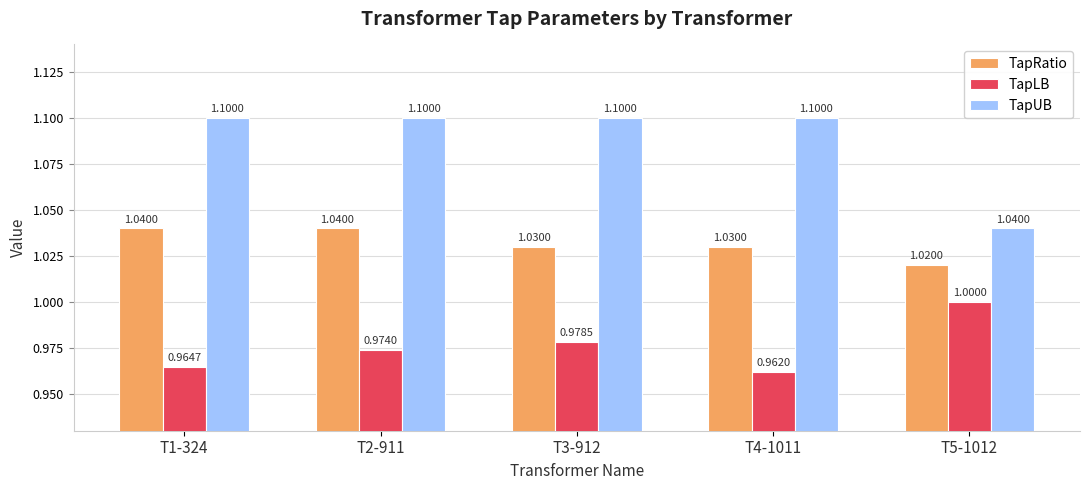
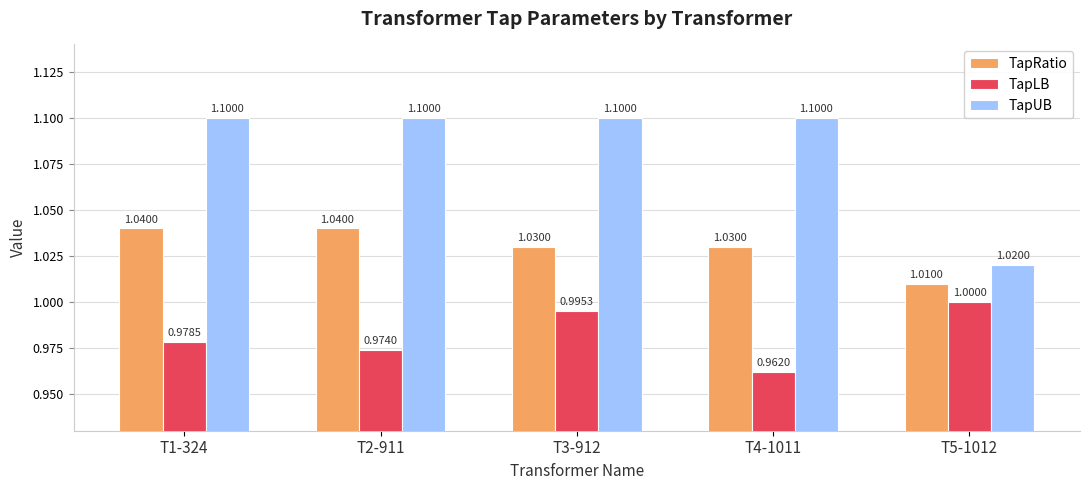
TapLB, T1-324: 0.9647 -> 0.9785
TapLB, T3-912: 0.9785 -> 0.9953
TapRatio, T5-1012: 1.0200 -> 1.0100
TapUB, T5-1012: 1.0400 -> 1.0200
